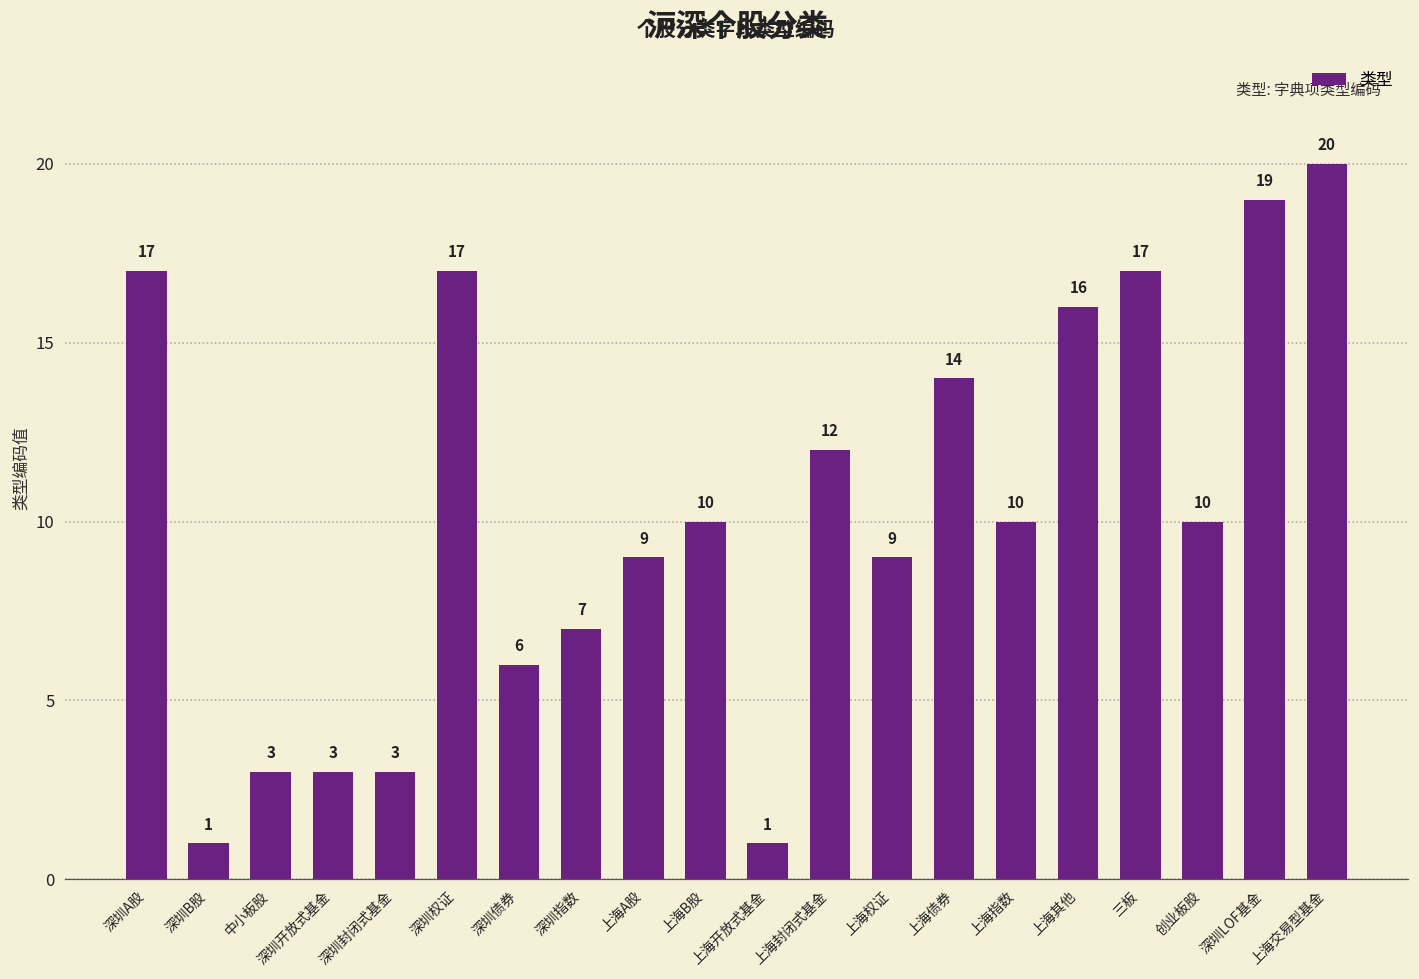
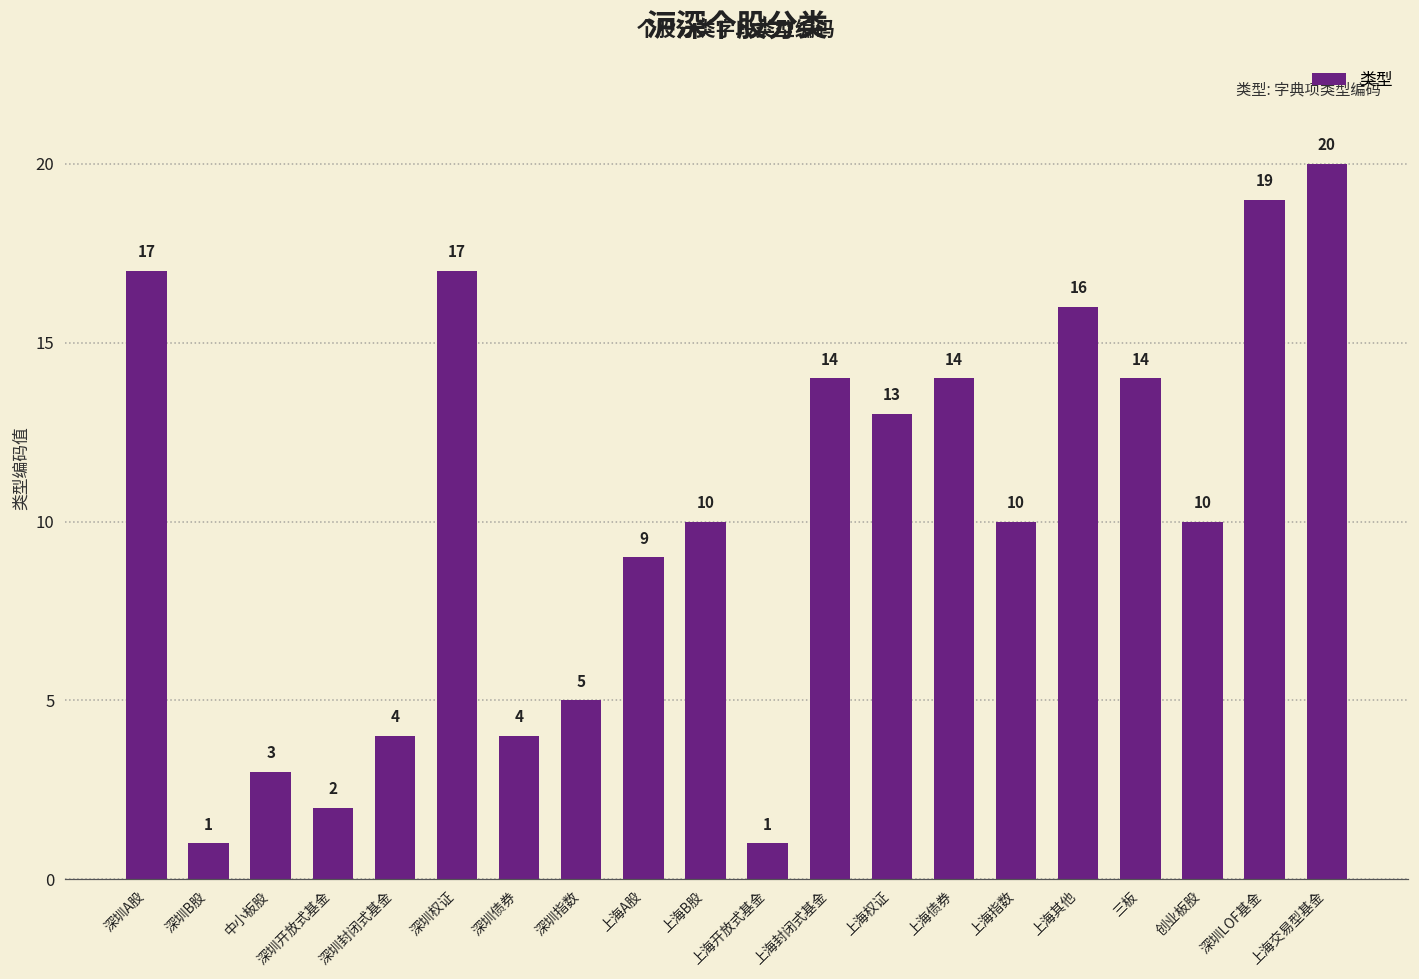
深圳开放式基金: 3 -> 2
深圳封闭式基金: 3 -> 4
深圳债券: 6 -> 4
深圳指数: 7 -> 5
上海封闭式基金: 12 -> 14
上海权证: 9 -> 13
三板: 17 -> 14
